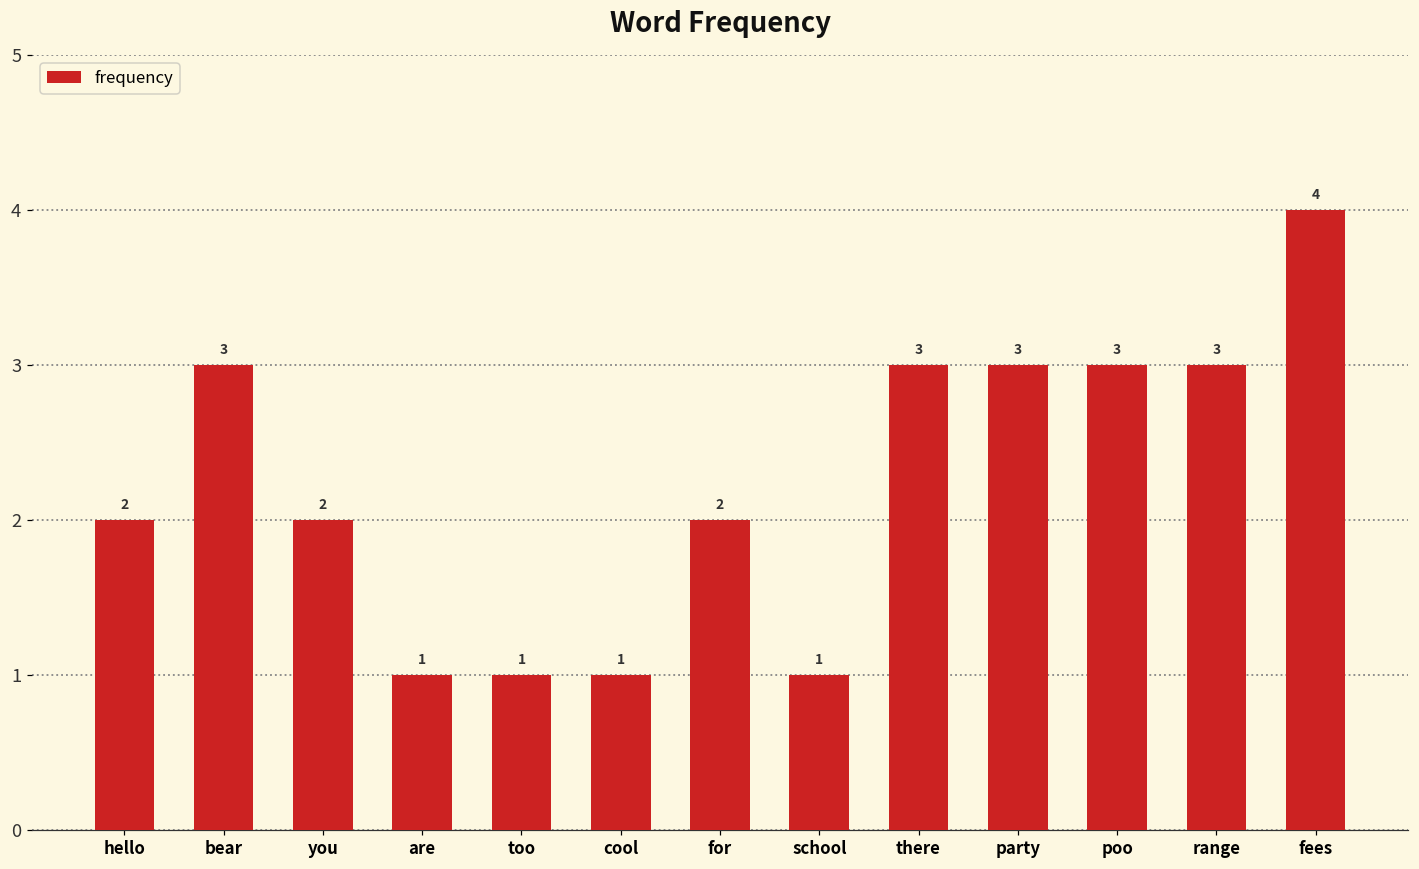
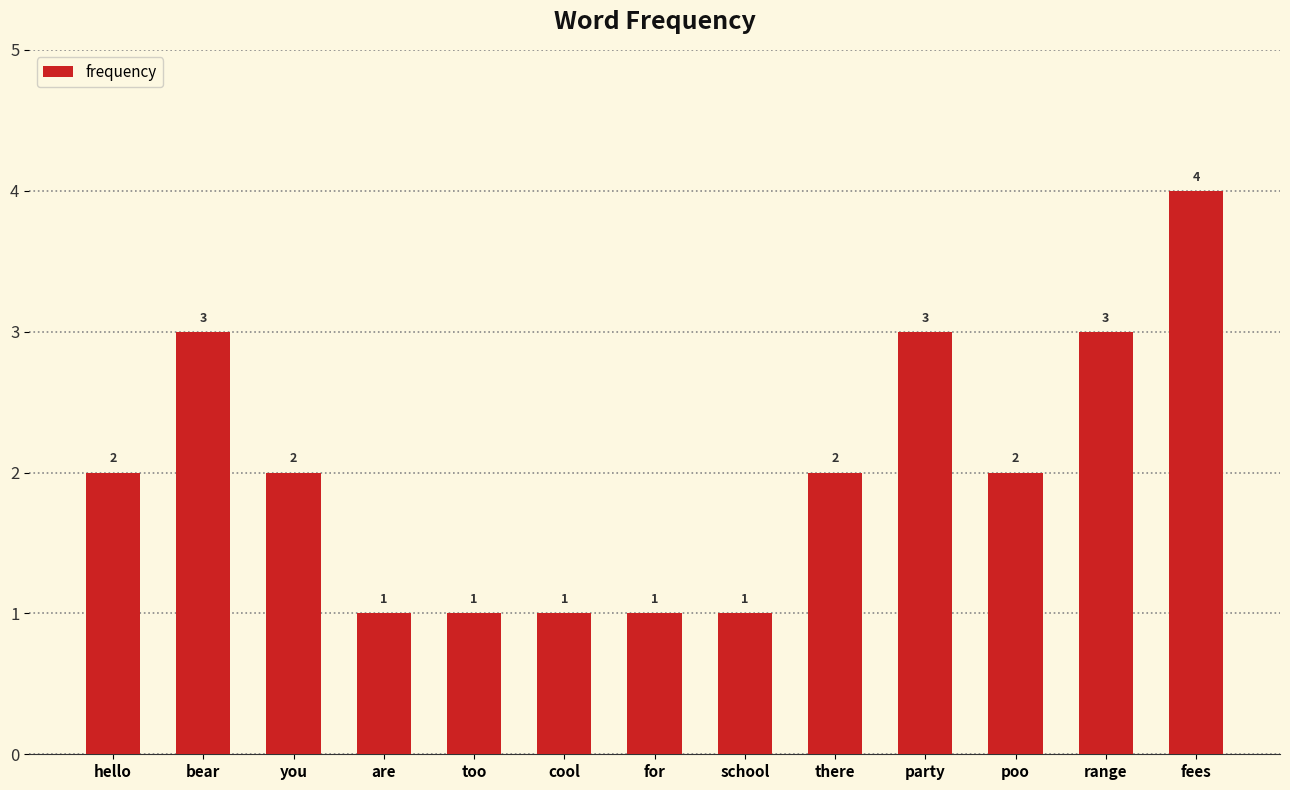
for: 2 -> 1
there: 3 -> 2
poo: 3 -> 2
